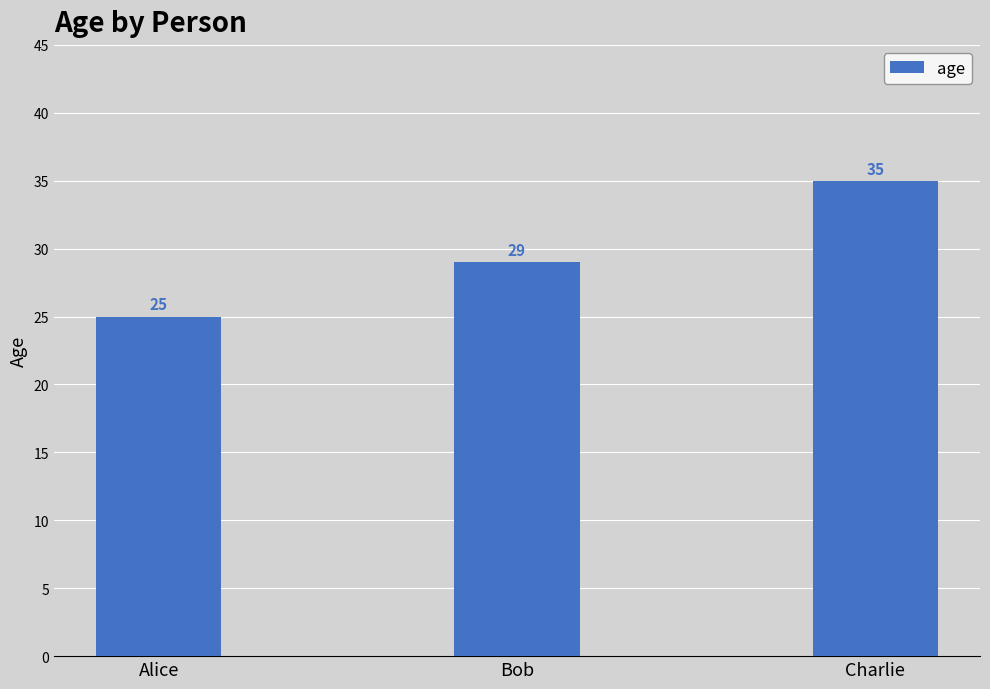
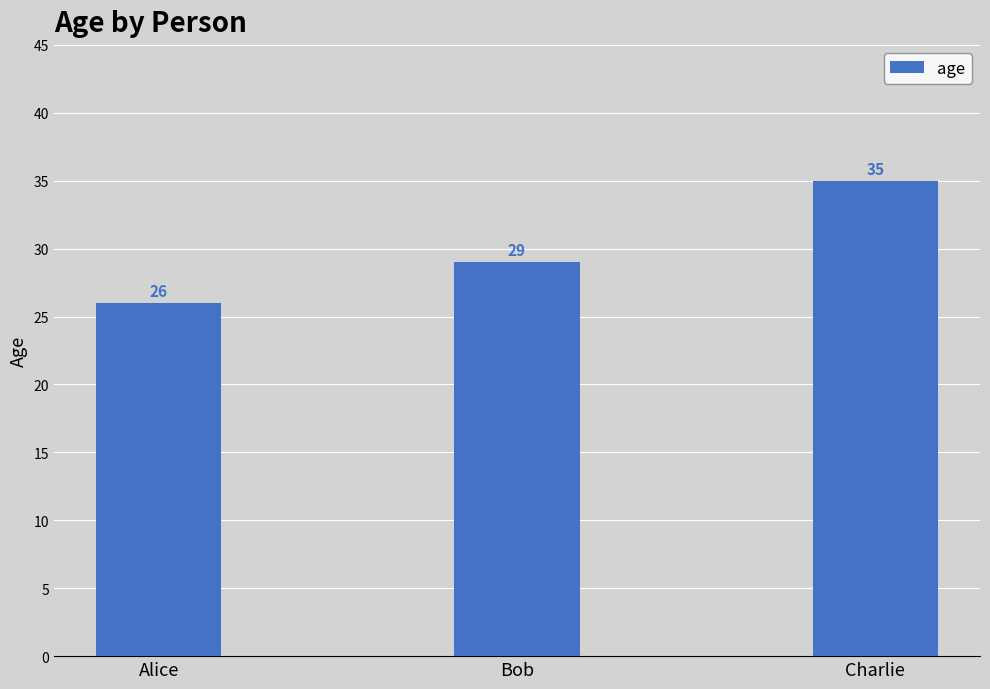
Alice: 25 -> 26
